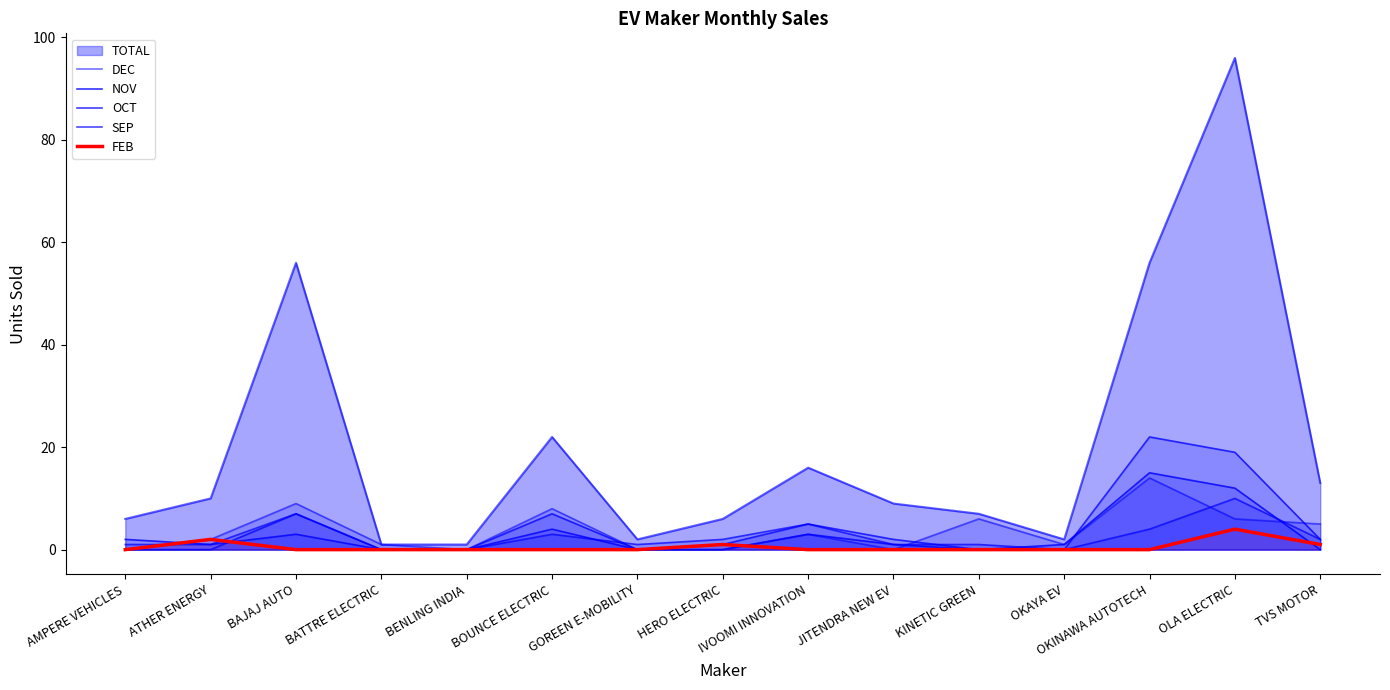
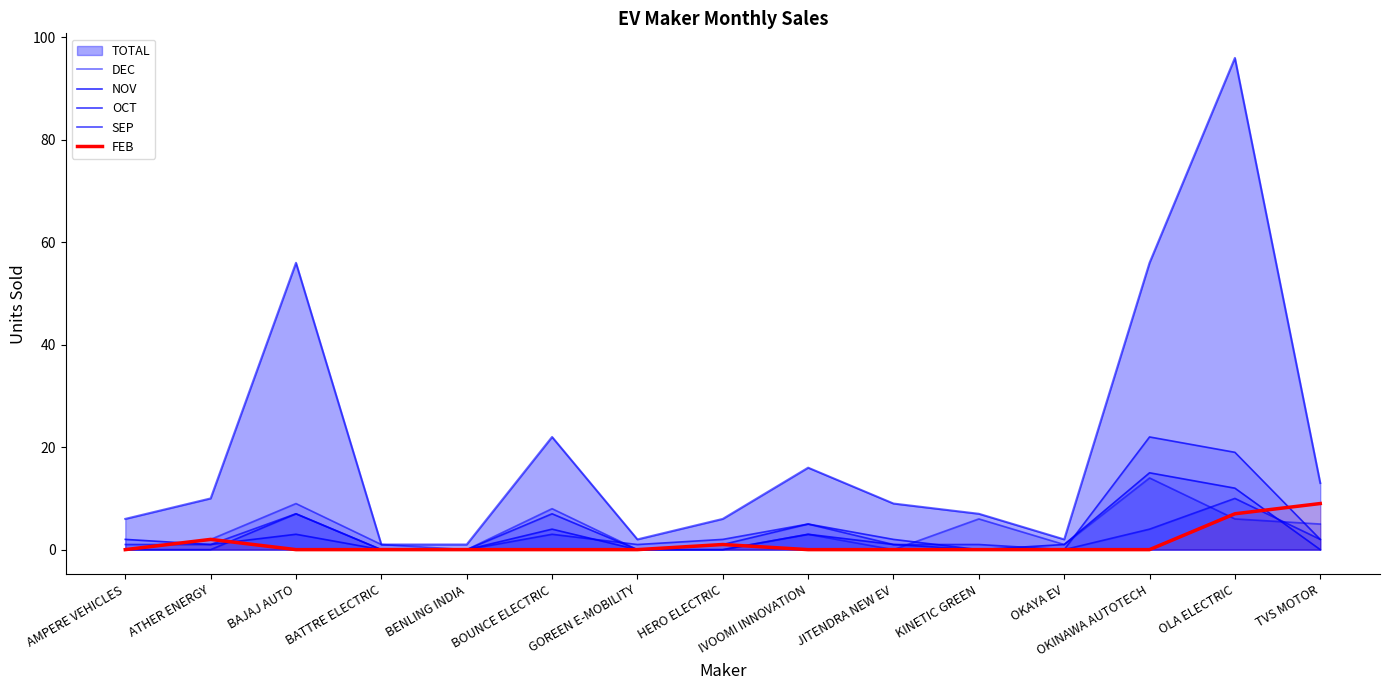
FEB, OLA ELECTRIC: 4 -> 7
FEB, TVS MOTOR: 1 -> 9
